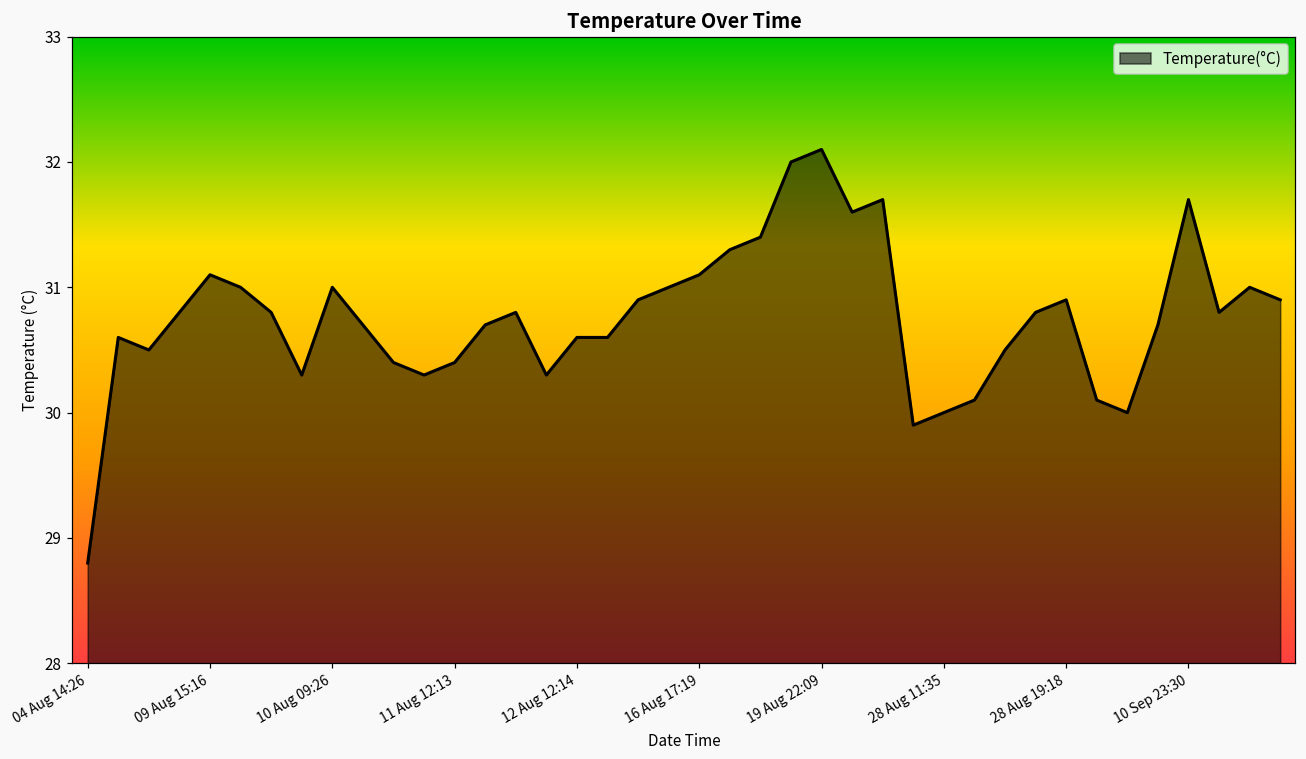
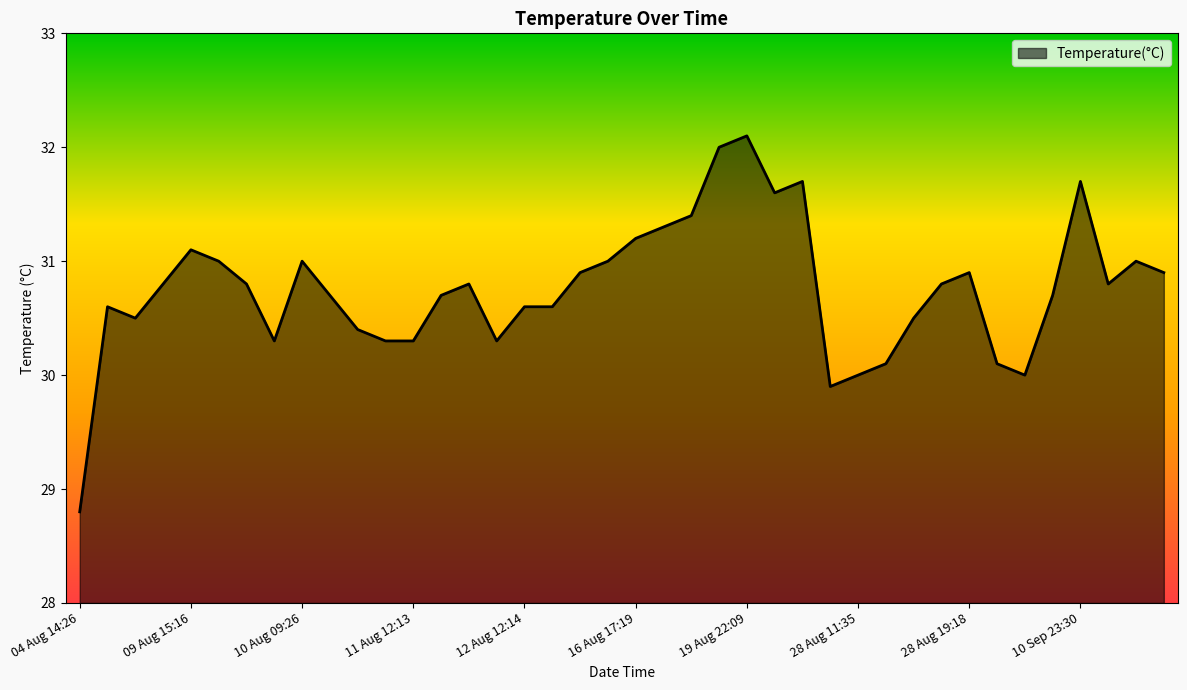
11 Aug 12:13: 30.4 -> 30.3
16 Aug 17:19: 31.1 -> 31.2
